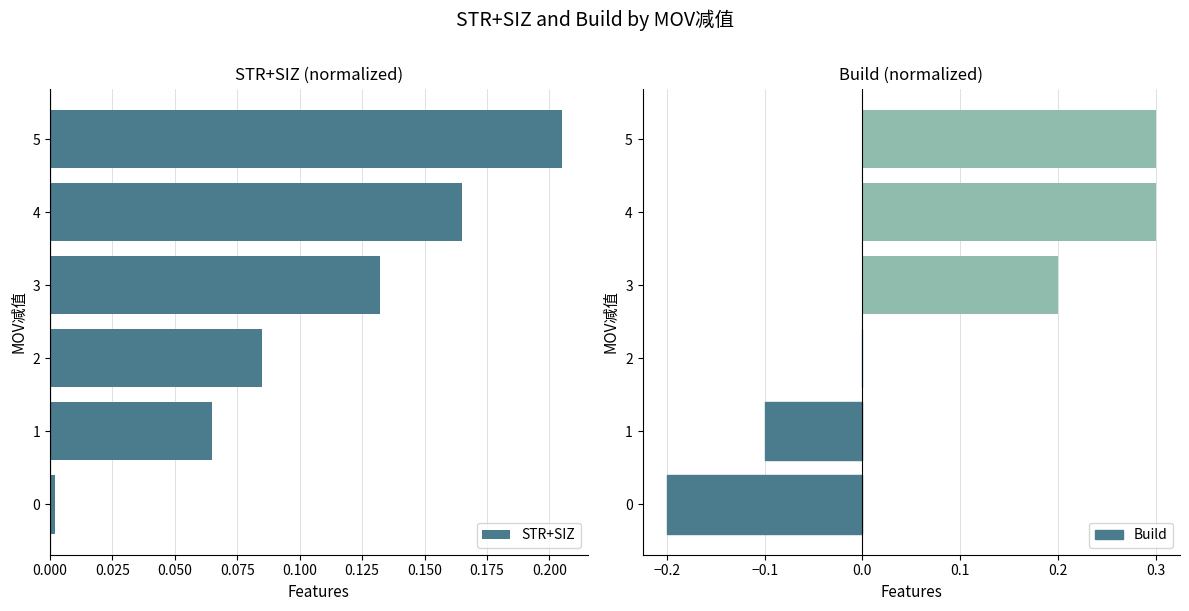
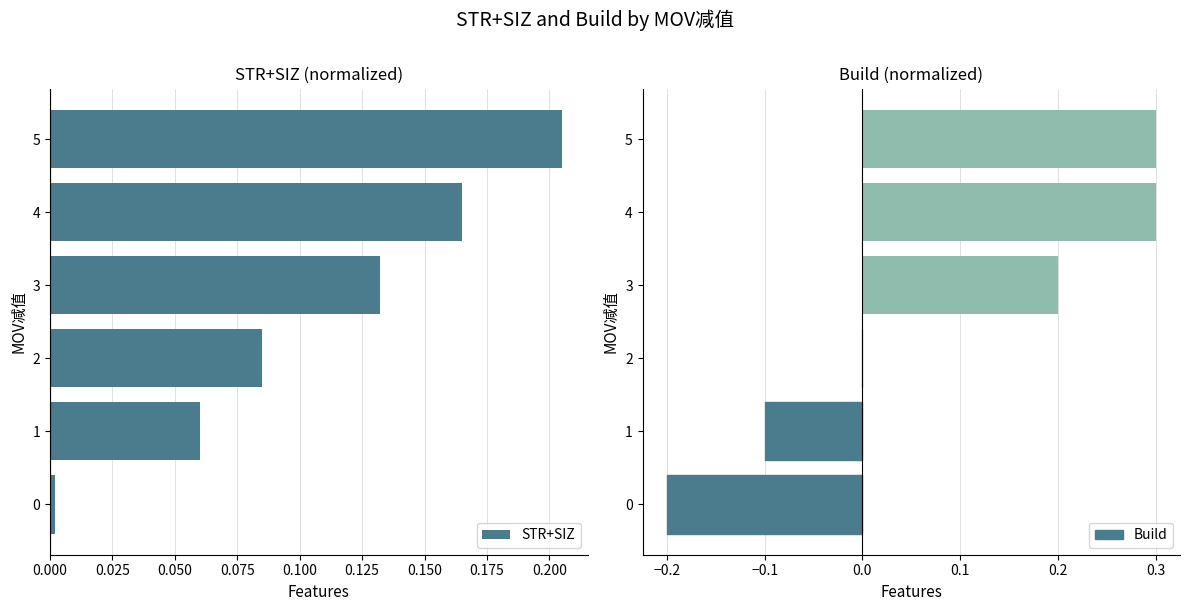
STR+SIZ (normalized), 1: 0.065 -> 0.060
